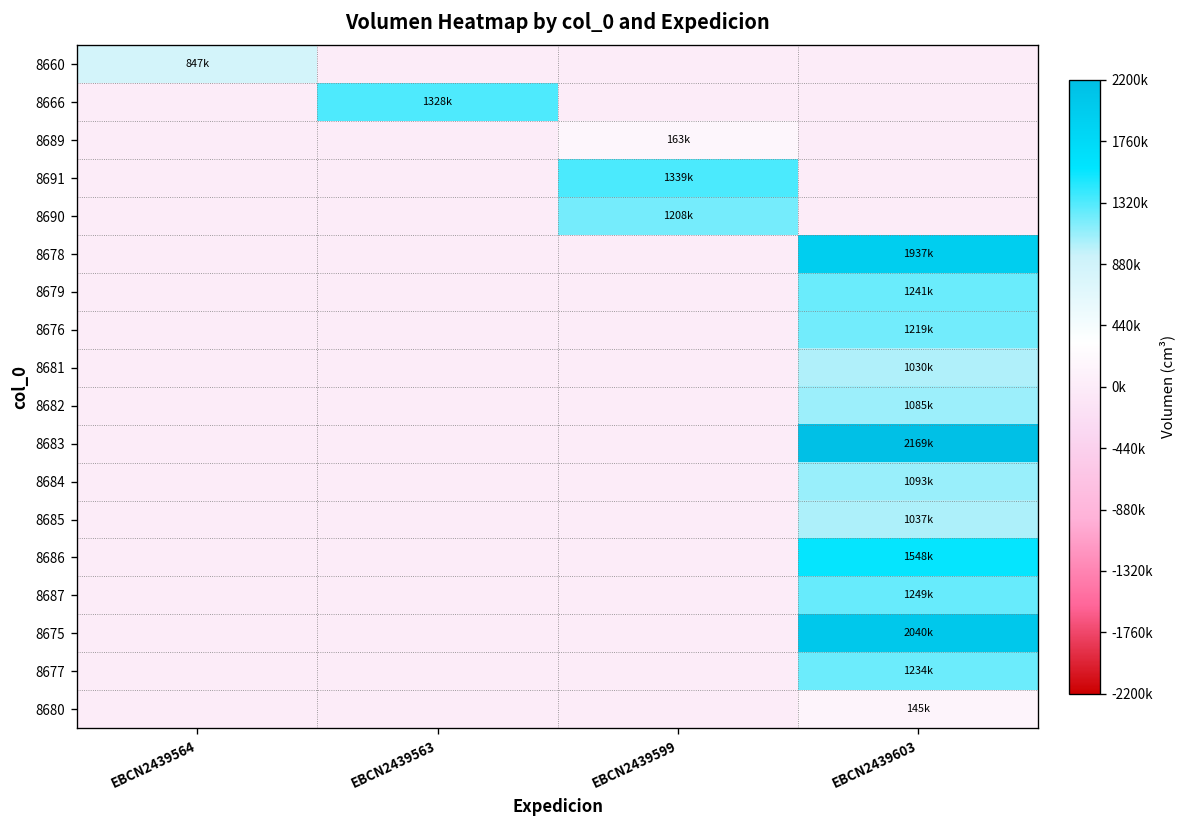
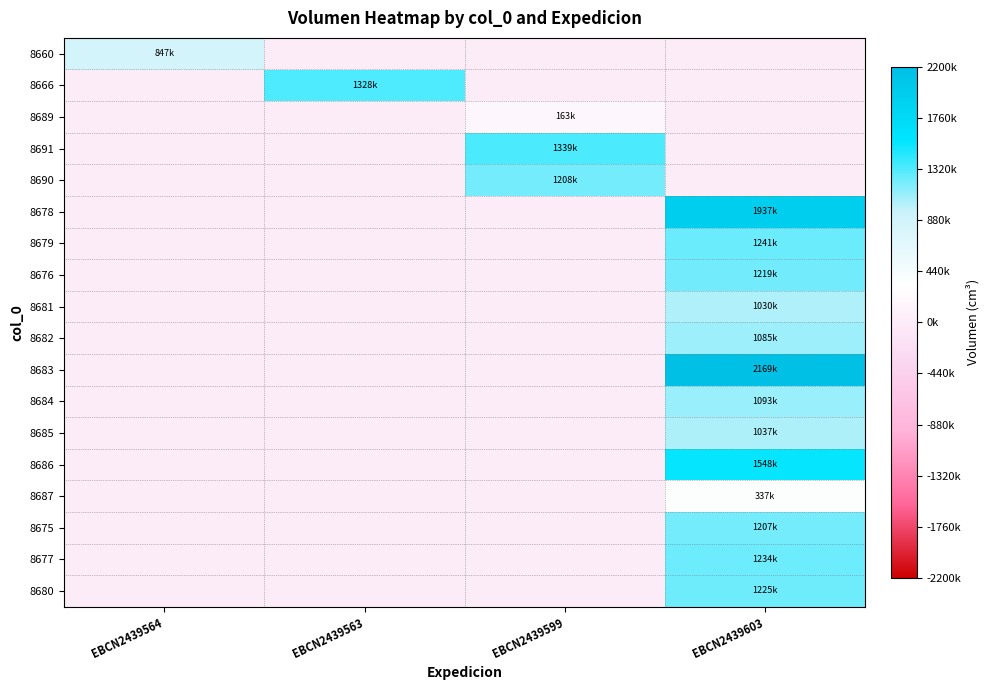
8687, EBCN2439603: 1249k -> 337k
8675, EBCN2439603: 2040k -> 1207k
8680, EBCN2439603: 145k -> 1225k
